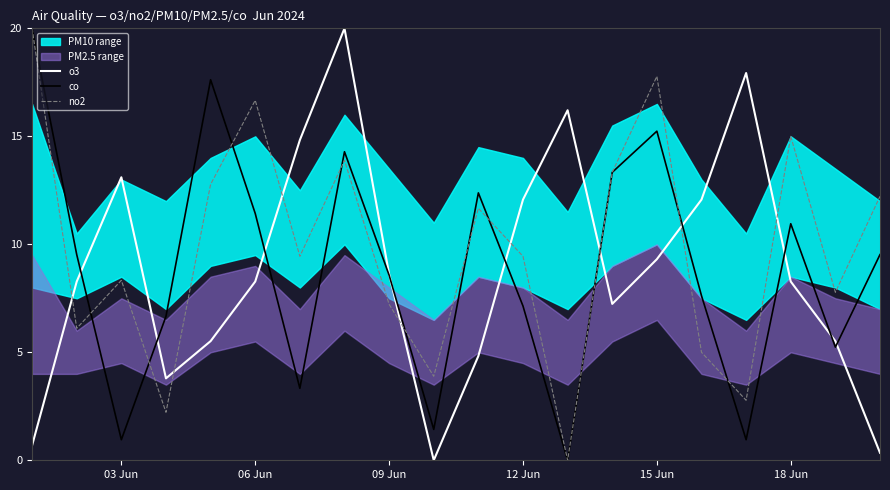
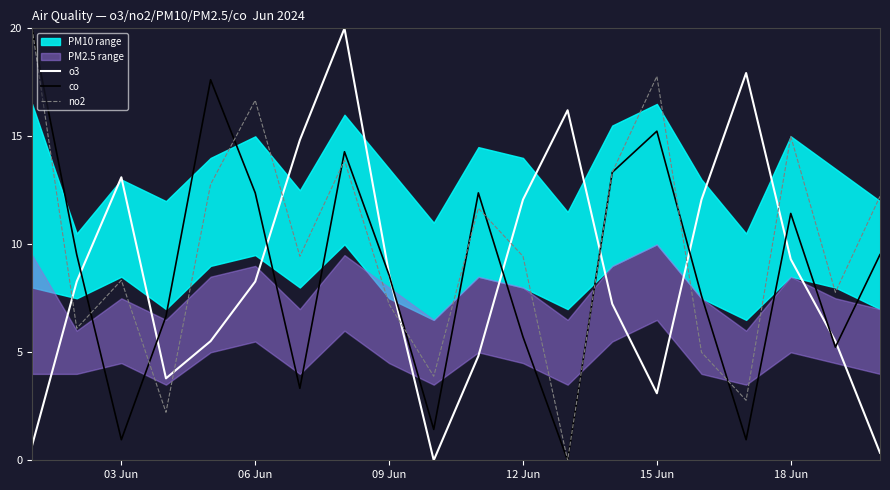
co, 06 Jun: 11.4 -> 12.4
co, 12 Jun: 7.1 -> 5.7
o3, 15 Jun: 9.3 -> 3.1
o3, 18 Jun: 8.3 -> 9.3
co, 18 Jun: 11.0 -> 11.4
